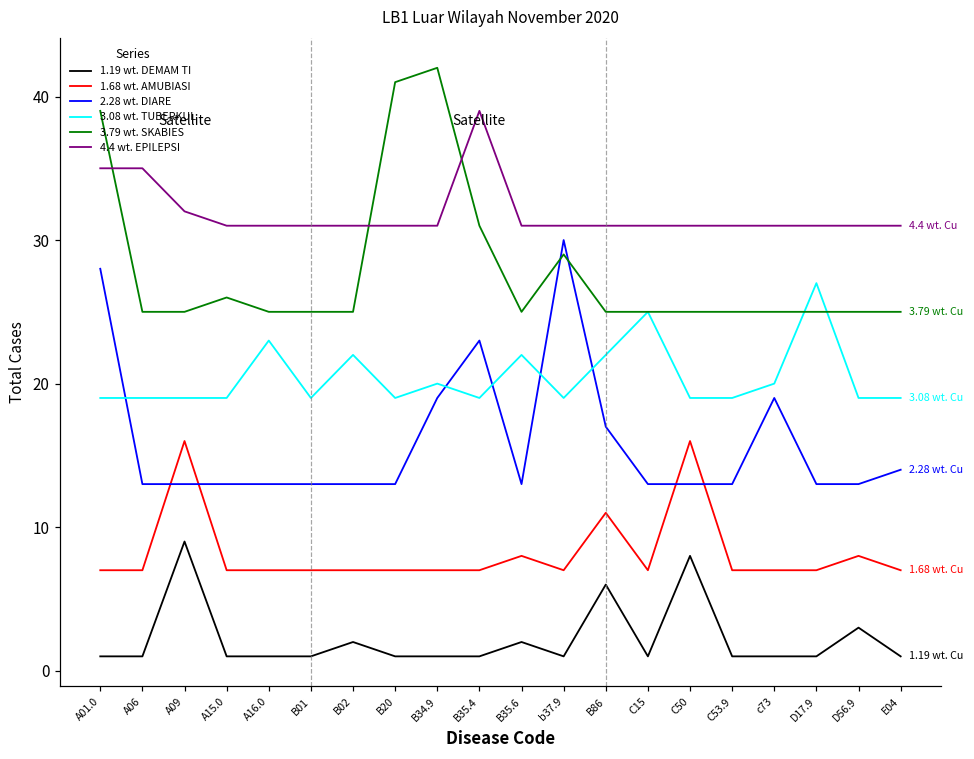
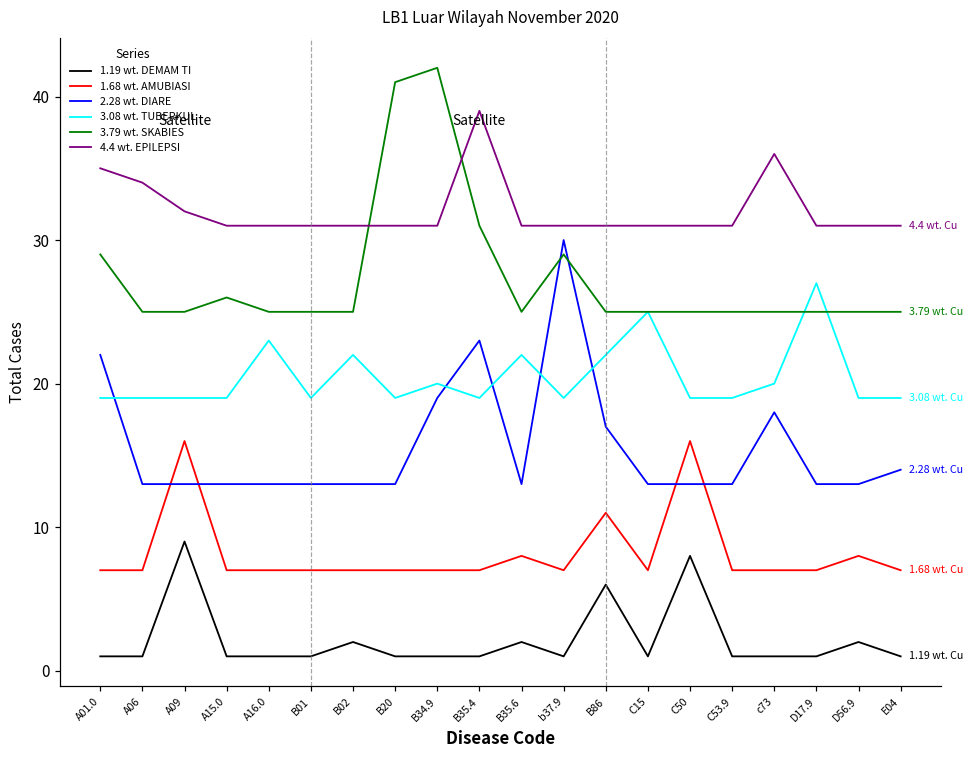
2.28 wt. DIARE, A01.0: 28.0 -> 22.0
3.79 wt. SKABIES, A01.0: 39.0 -> 29.0
4.4 wt. EPILEPSI, A06: 35.0 -> 34.0
2.28 wt. DIARE, c73: 19.0 -> 18.0
4.4 wt. EPILEPSI, c73: 31.0 -> 36.0
1.19 wt. DEMAM TI, D56.9: 3 -> 2
